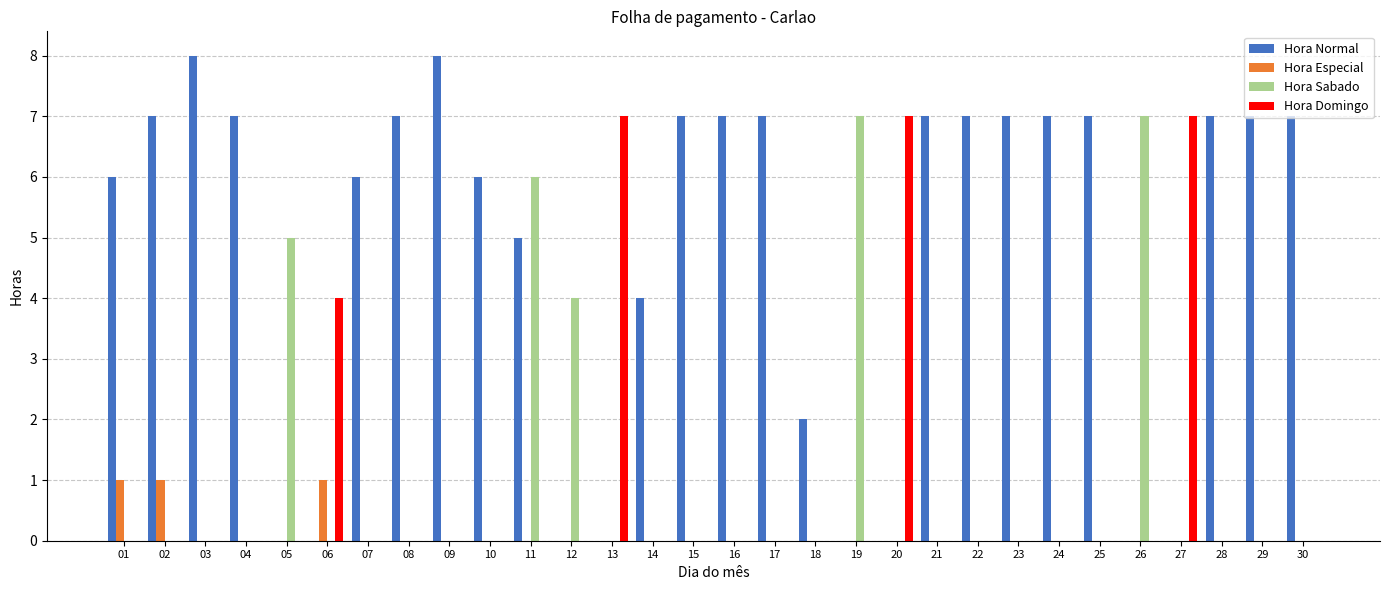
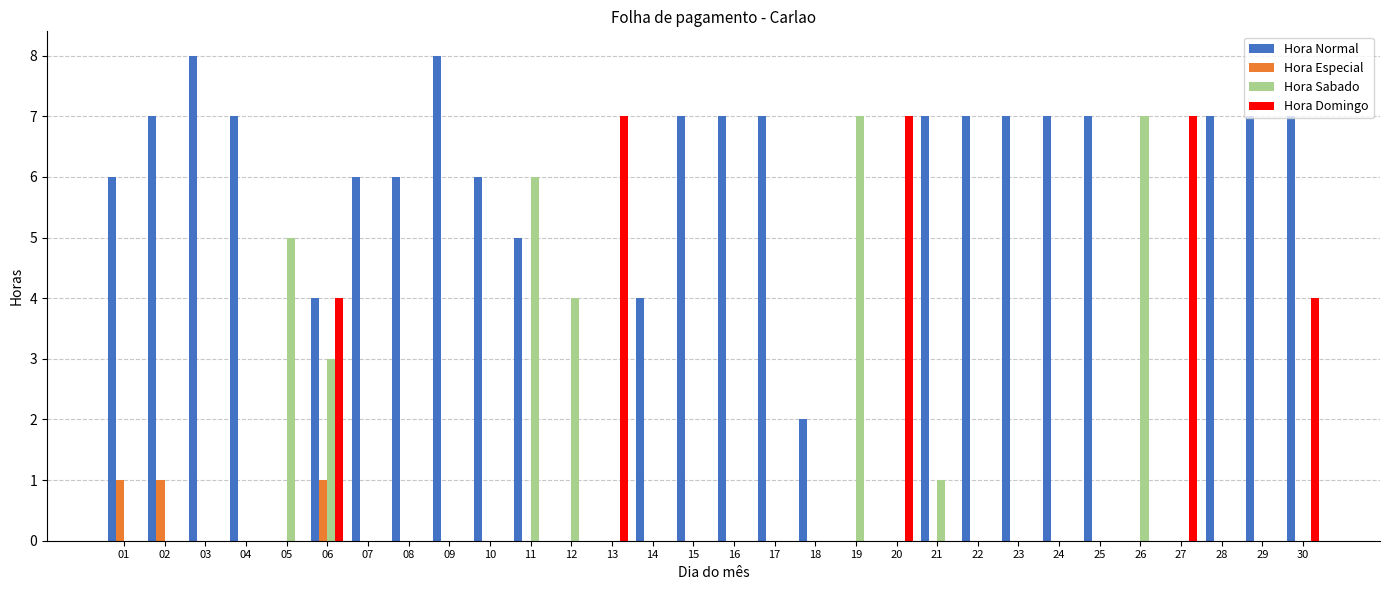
Hora Normal, 06: 0 -> 4
Hora Sabado, 06: 0 -> 3
Hora Normal, 08: 7 -> 6
Hora Sabado, 21: 0 -> 1
Hora Domingo, 30: 0 -> 4
